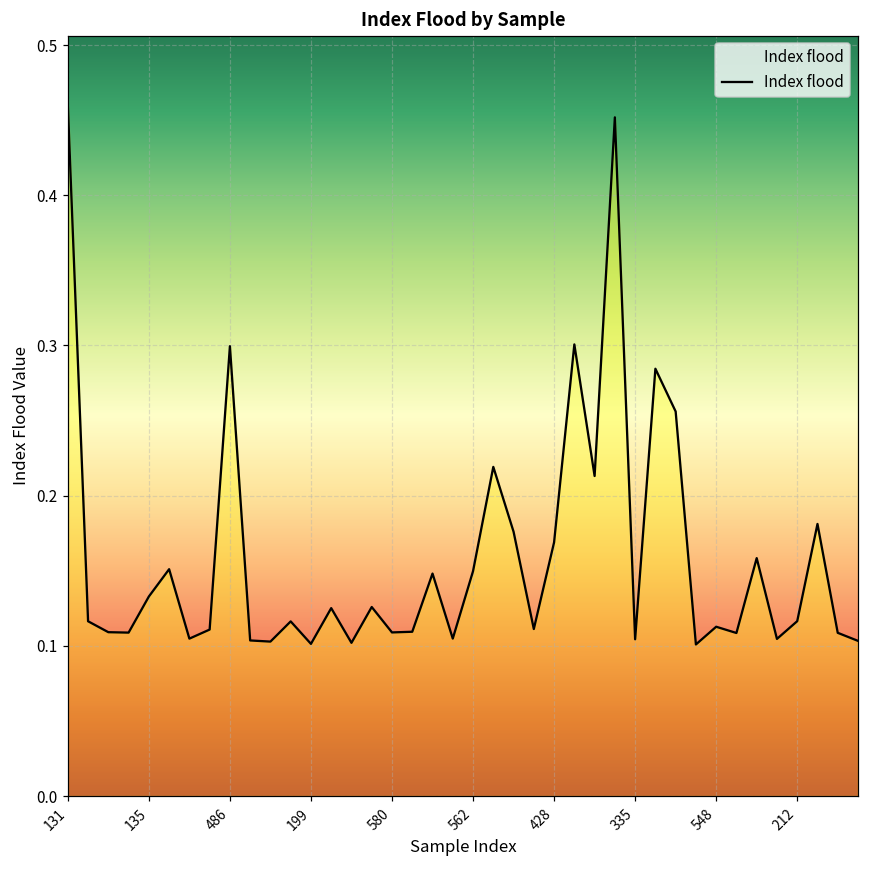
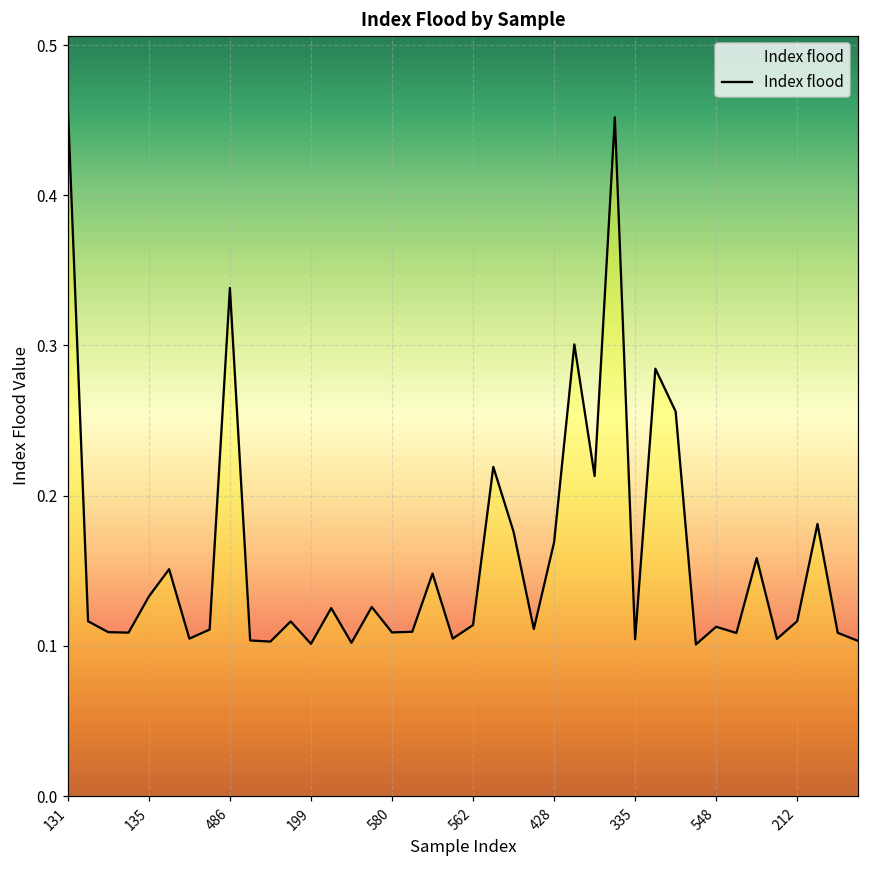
486: 0.300 -> 0.338
562: 0.150 -> 0.114
